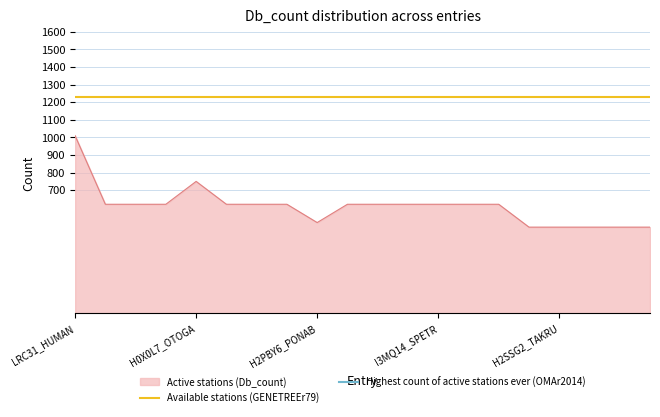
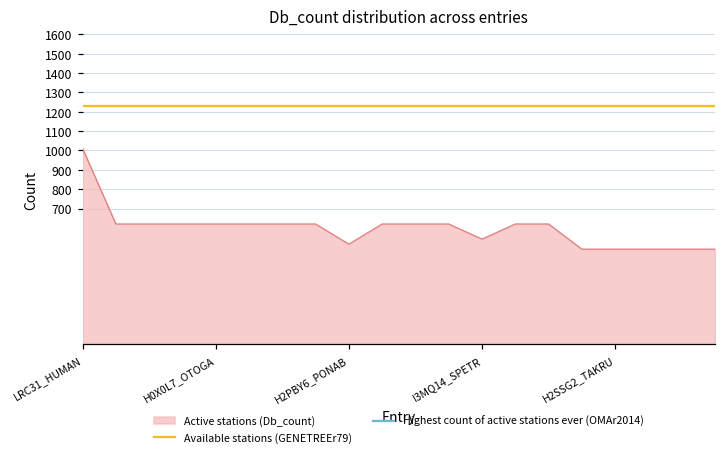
Active stations (Db_count), H0X0L7_OTOGA: 750 -> 620
Active stations (Db_count), I3MQ14_SPETR: 620 -> 540
